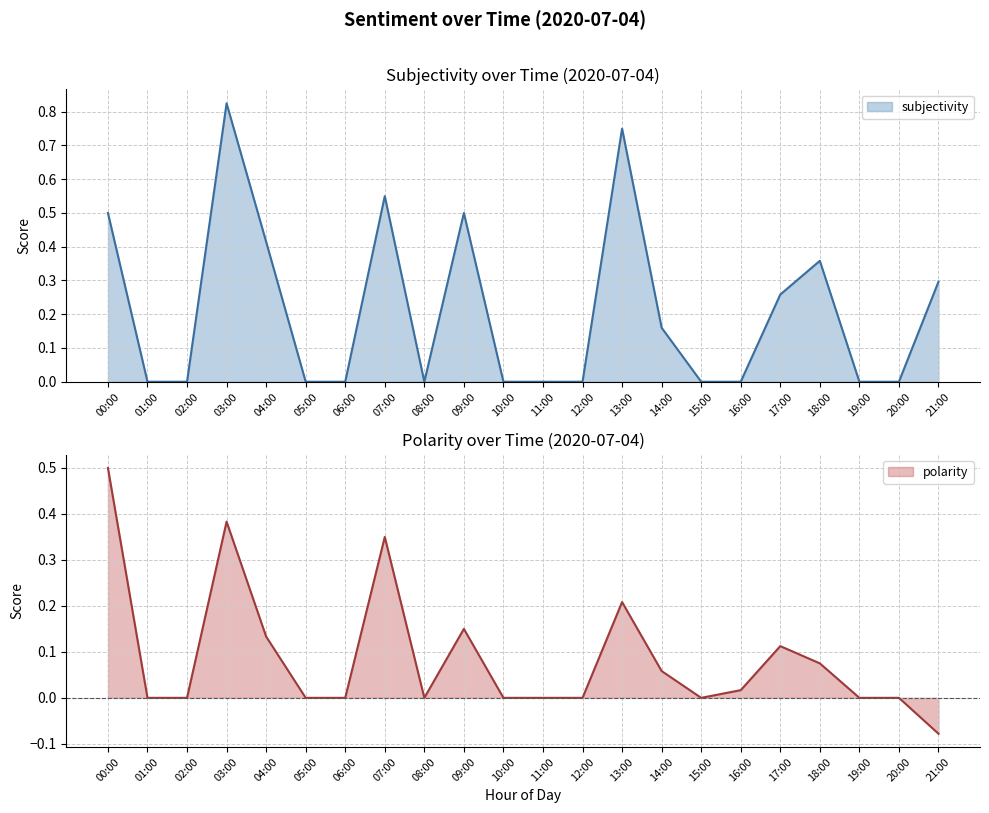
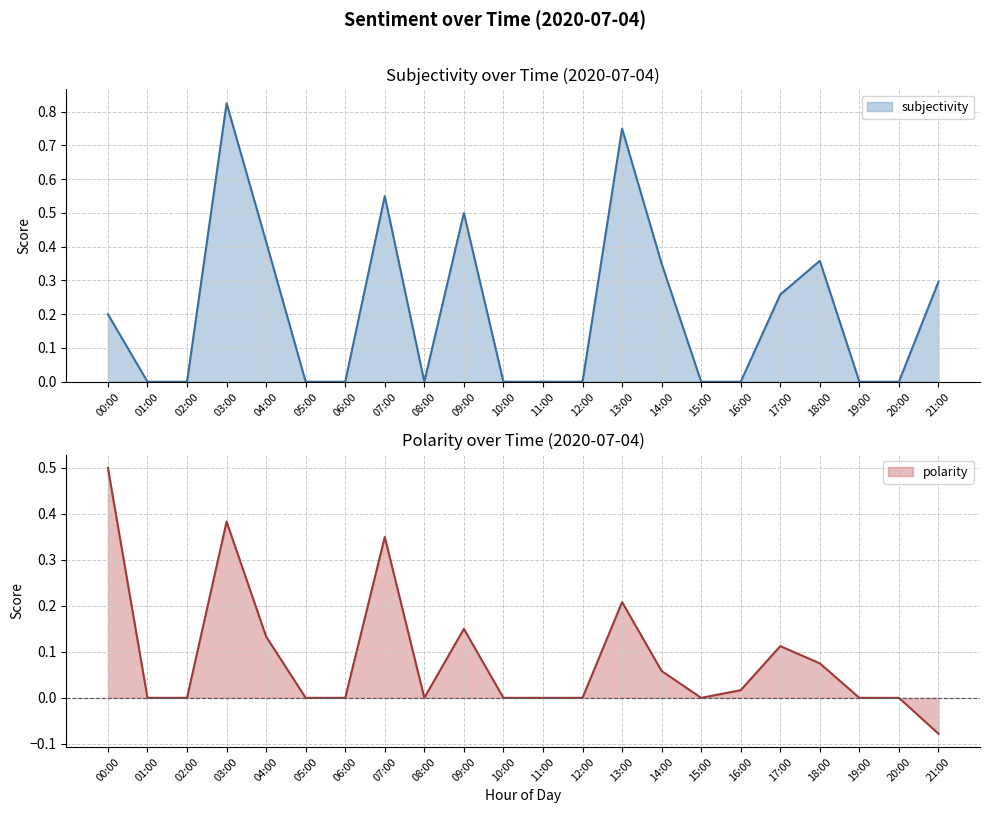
Subjectivity over Time (2020-07-04), subjectivity, 00:00: 0.5 -> 0.2
Subjectivity over Time (2020-07-04), subjectivity, 14:00: 0.16 -> 0.35
